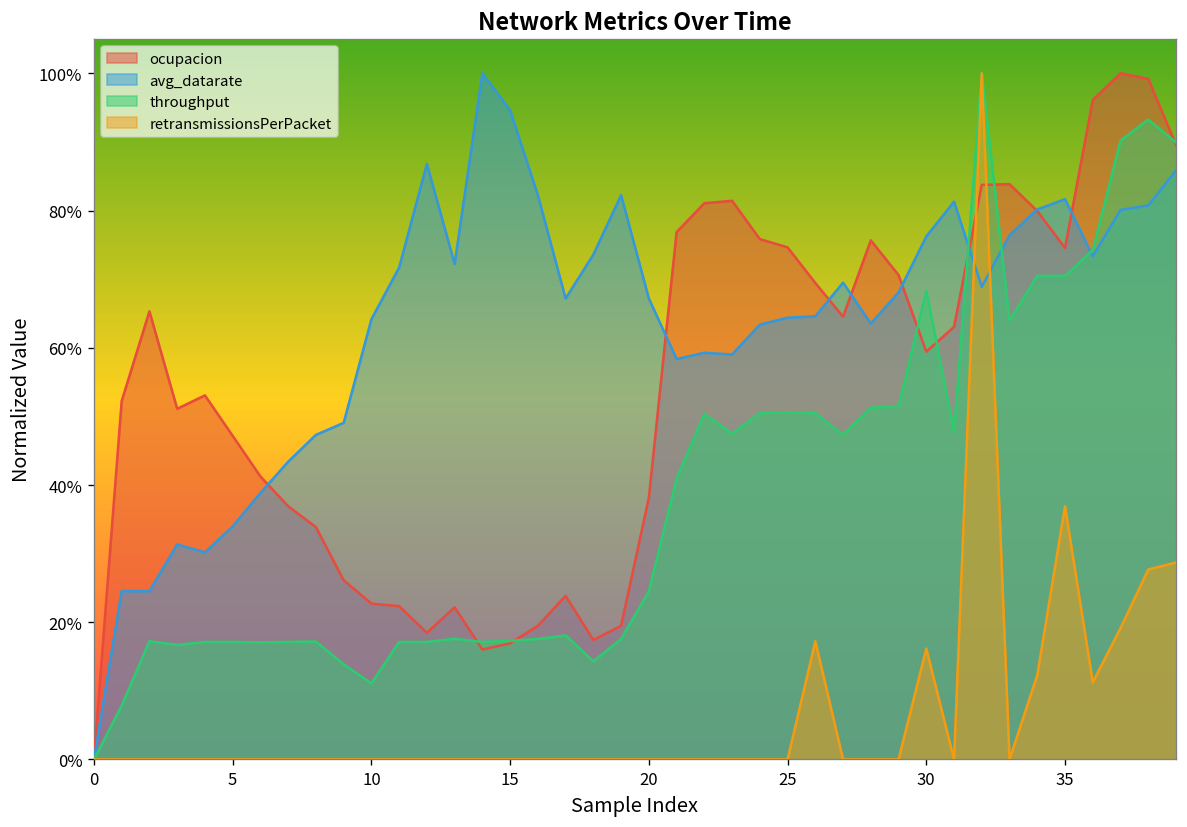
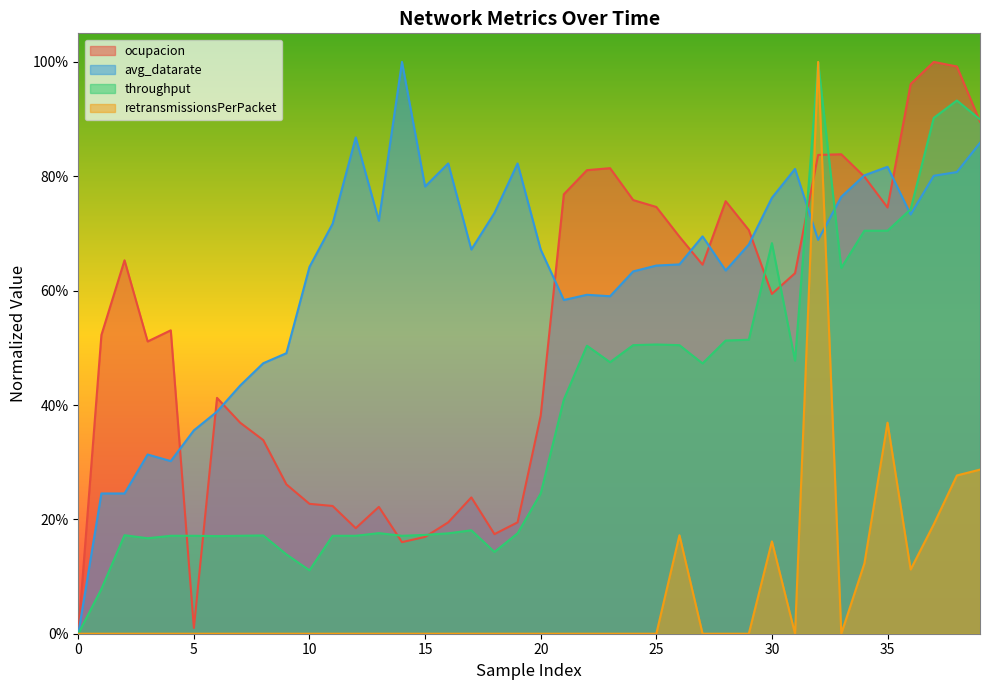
ocupacion, 5: 47% -> 1%
avg_datarate, 5: 34% -> 36%
avg_datarate, 15: 95% -> 78%
